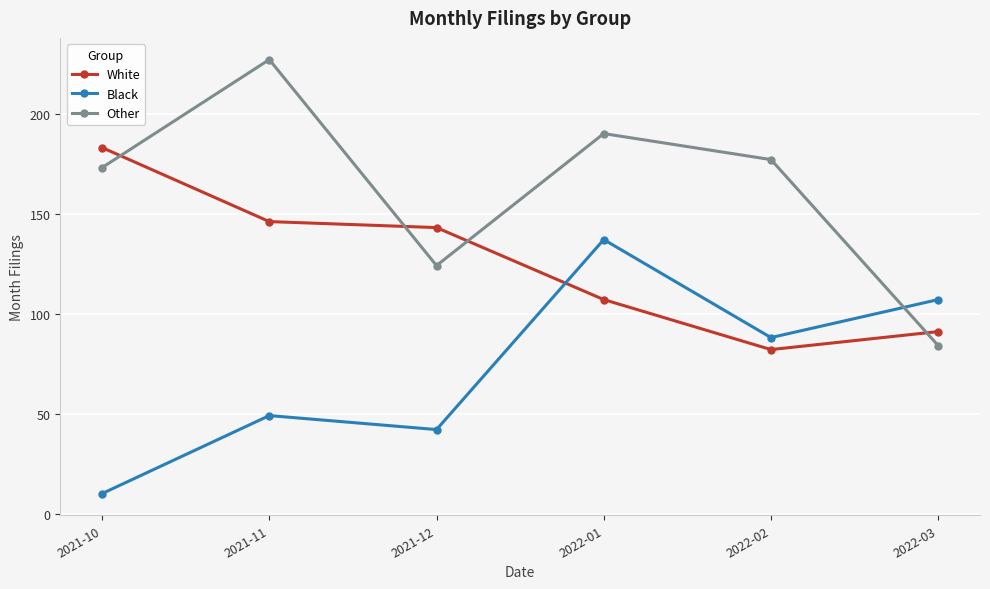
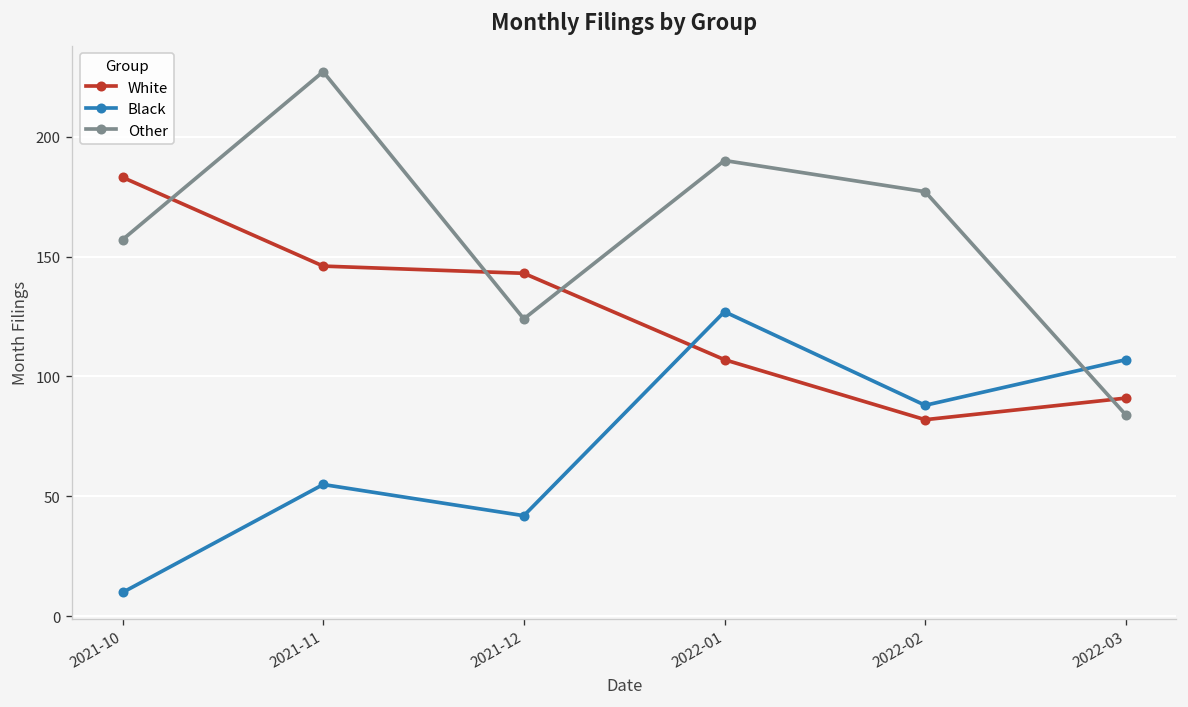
Other, 2021-10: 173 -> 157
Black, 2021-11: 49 -> 55
Black, 2022-01: 137 -> 127
